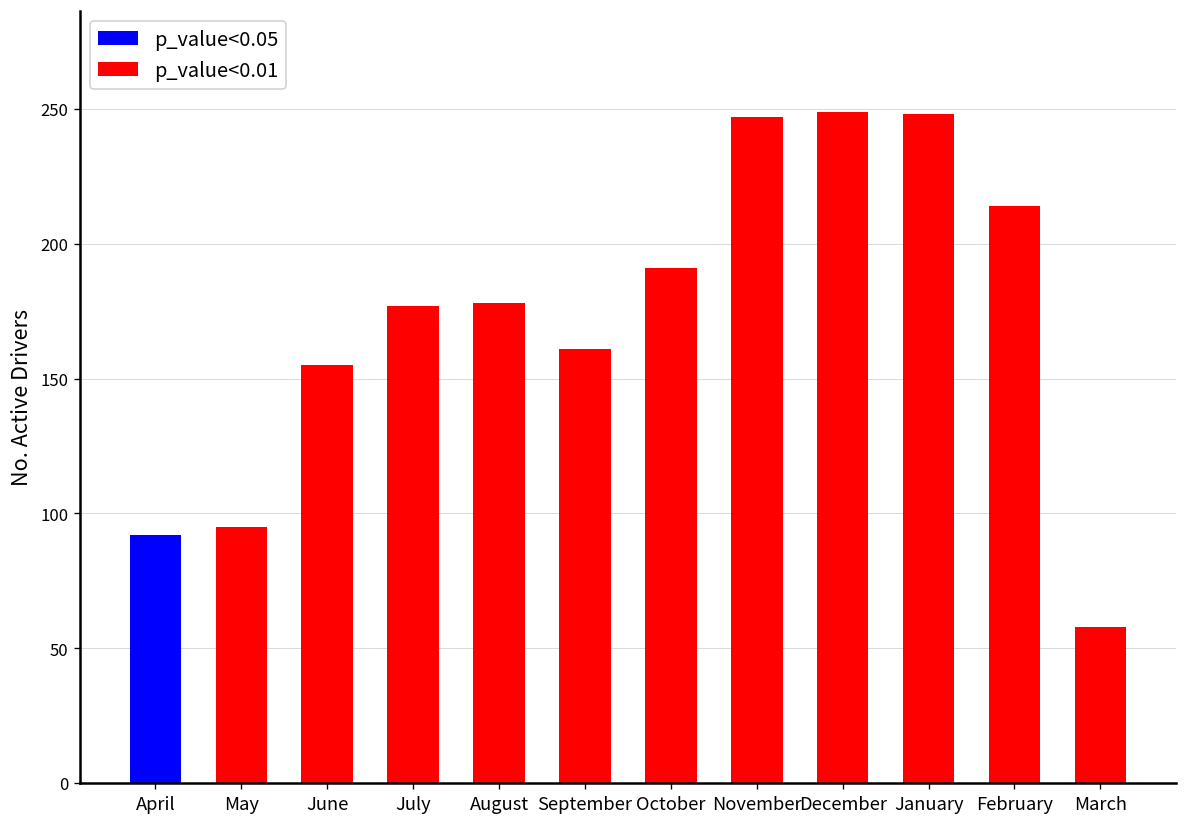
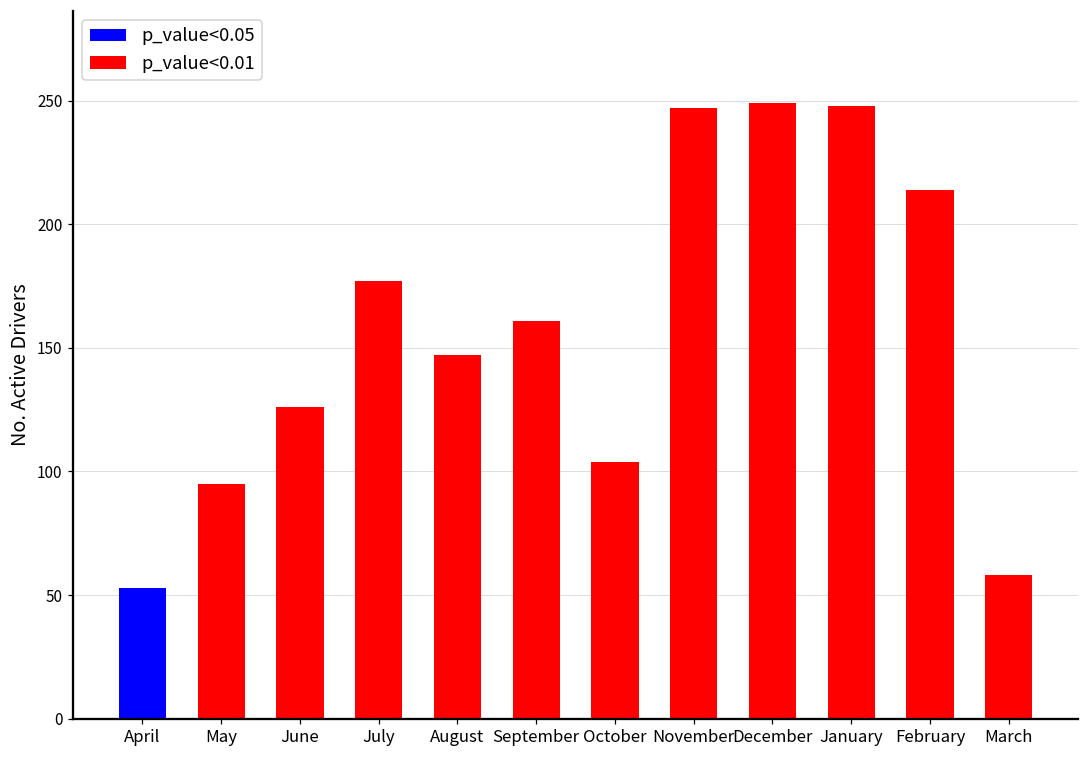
p_value<0.05, April: 92 -> 53
p_value<0.01, June: 155 -> 126
p_value<0.01, August: 178 -> 147
p_value<0.01, October: 191 -> 104
